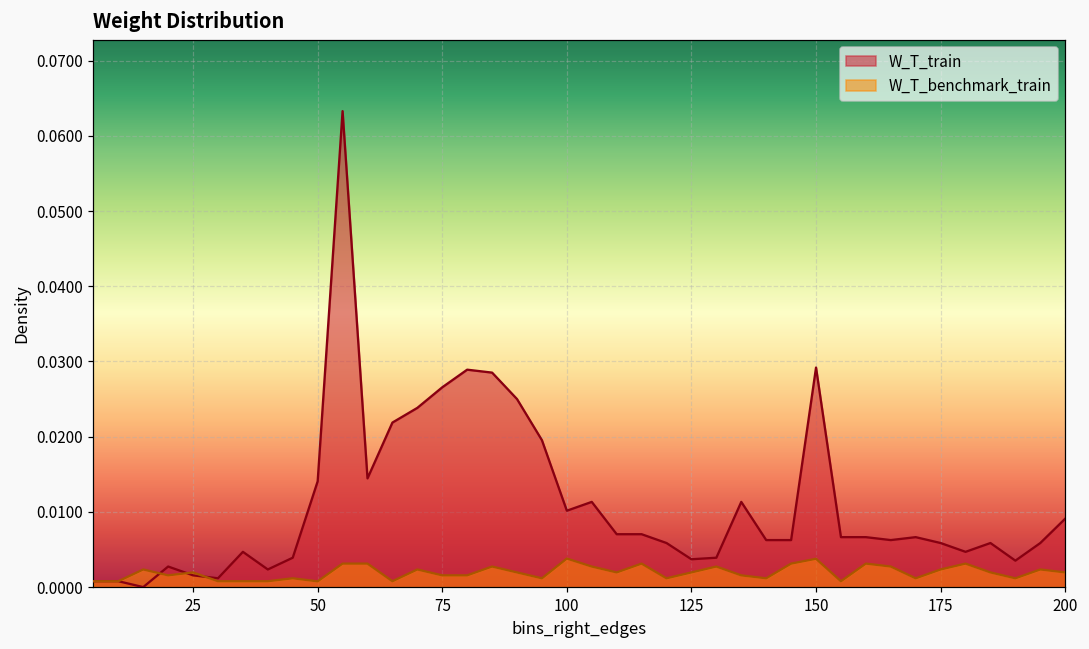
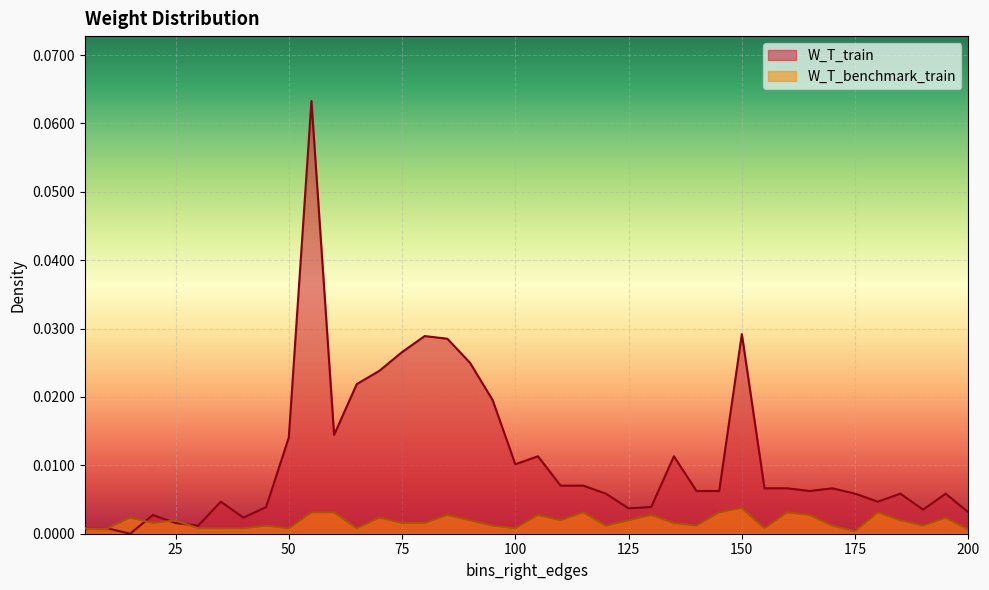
W_T_benchmark_train, 100: 0.004 -> 0.001
W_T_benchmark_train, 175: 0.002 -> 0.000
W_T_train, 200: 0.009 -> 0.003
W_T_benchmark_train, 200: 0.002 -> 0.001
